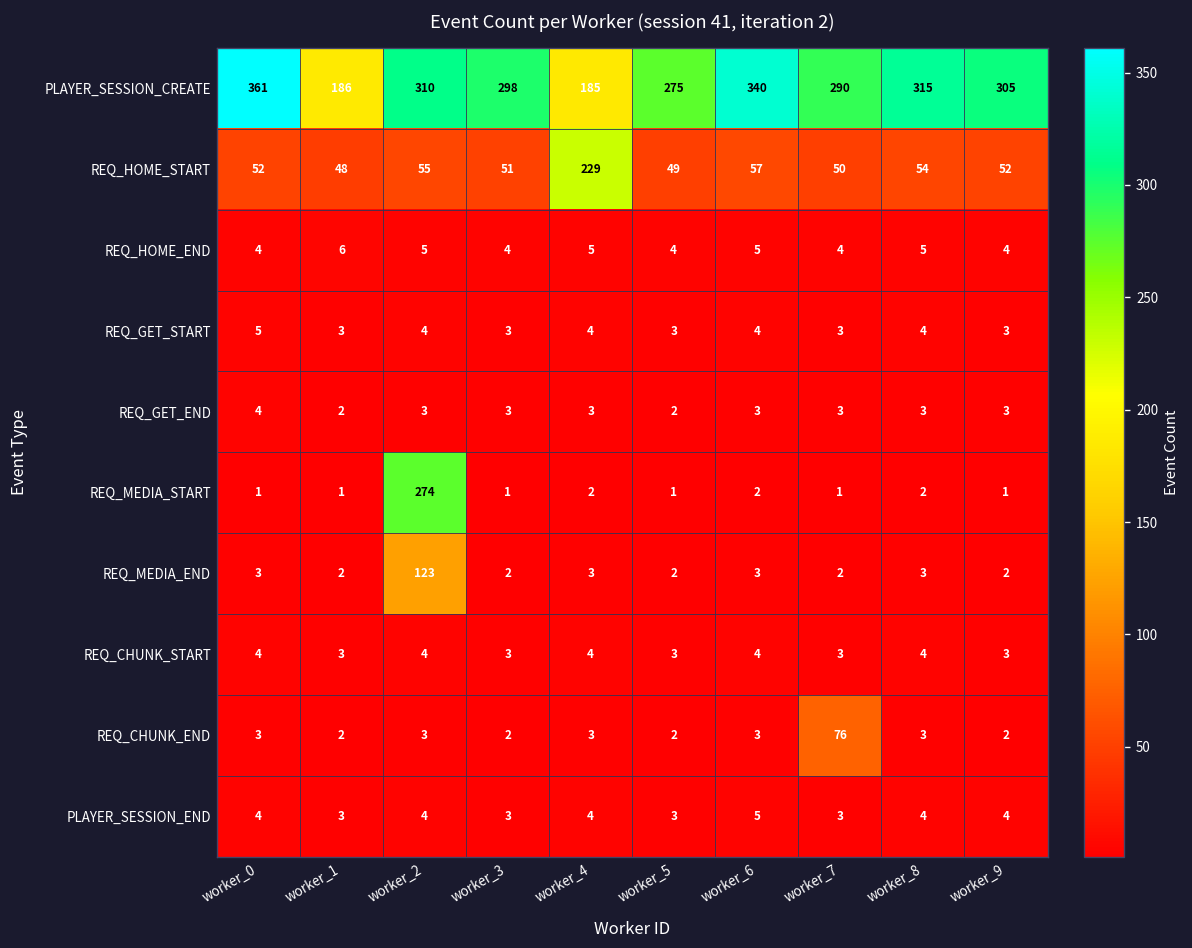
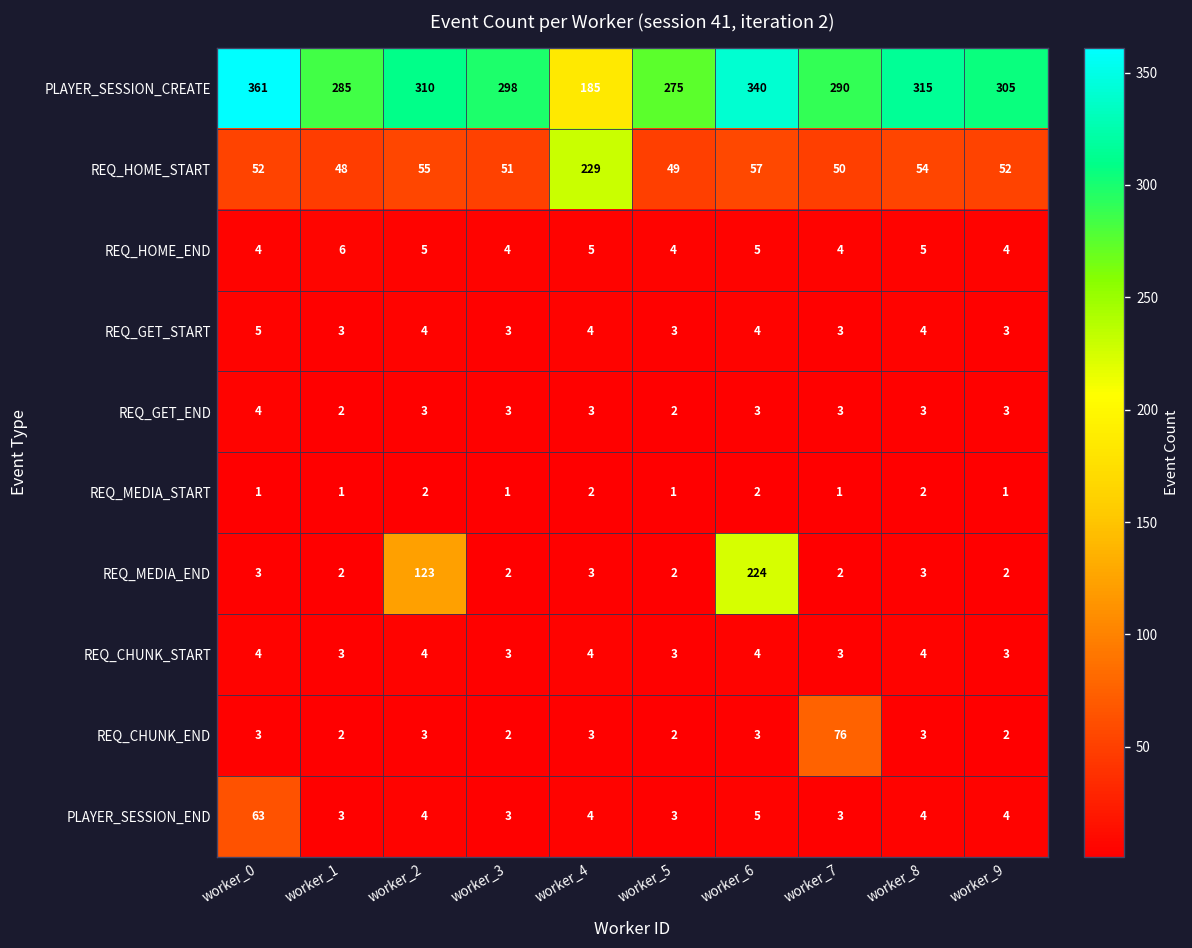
PLAYER_SESSION_CREATE, worker_1: 186 -> 285
REQ_MEDIA_START, worker_2: 274 -> 2
REQ_MEDIA_END, worker_6: 3 -> 224
PLAYER_SESSION_END, worker_0: 4 -> 63
